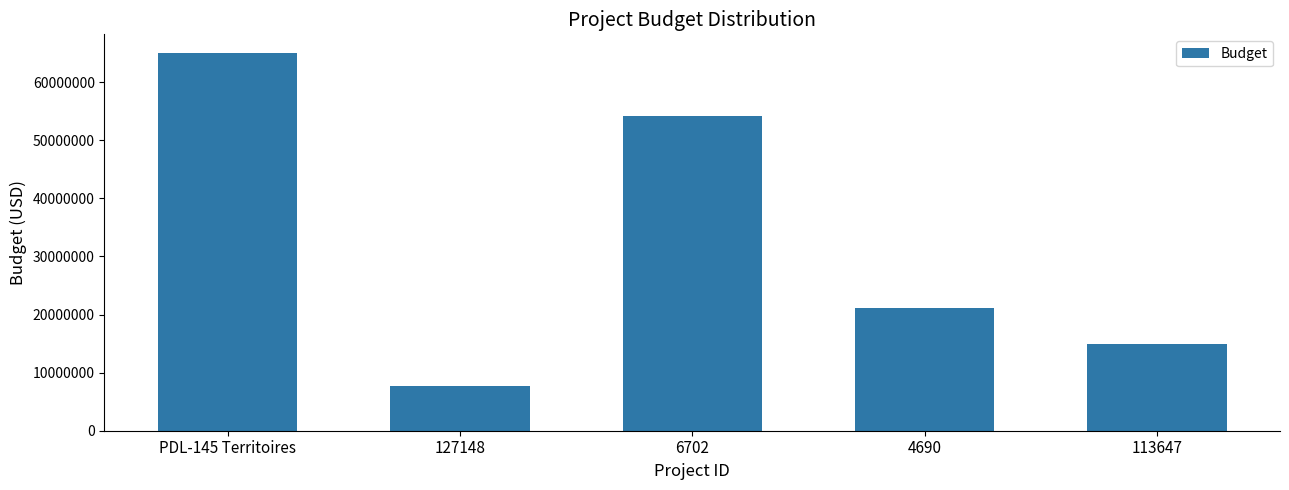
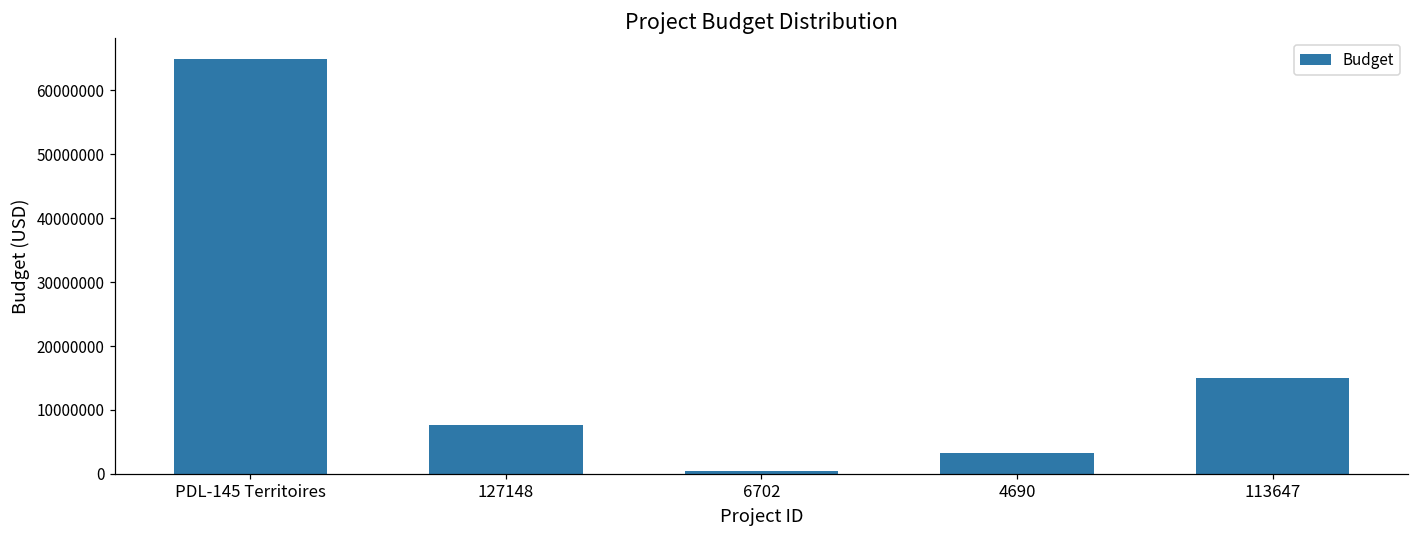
6702: 54000000 -> 1000000
4690: 21000000 -> 3000000
